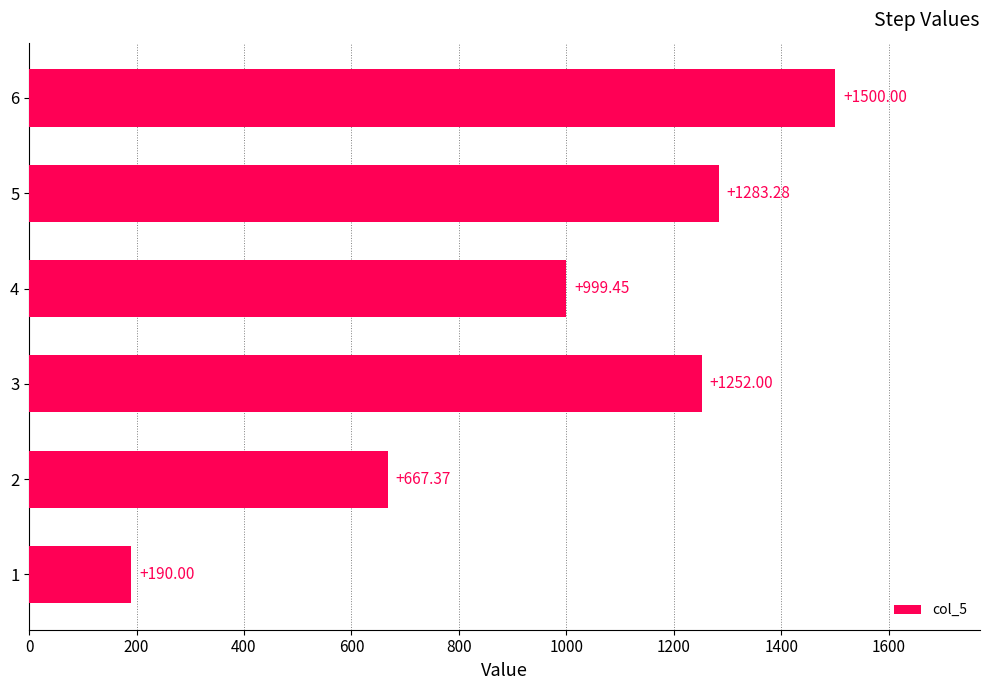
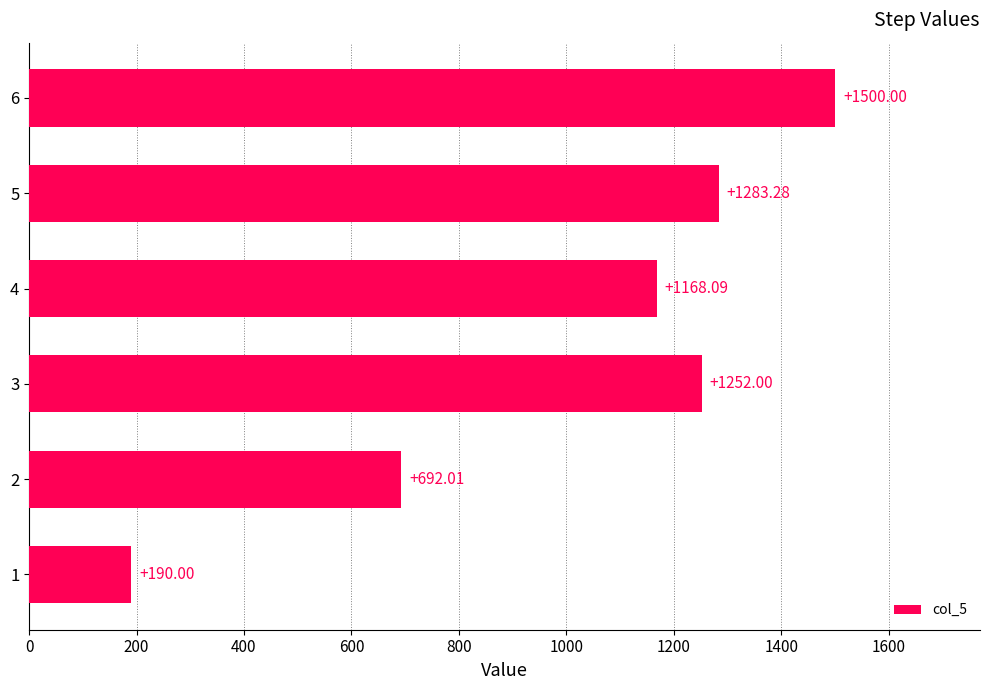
4: +999.45 -> +1168.09
2: +667.37 -> +692.01
